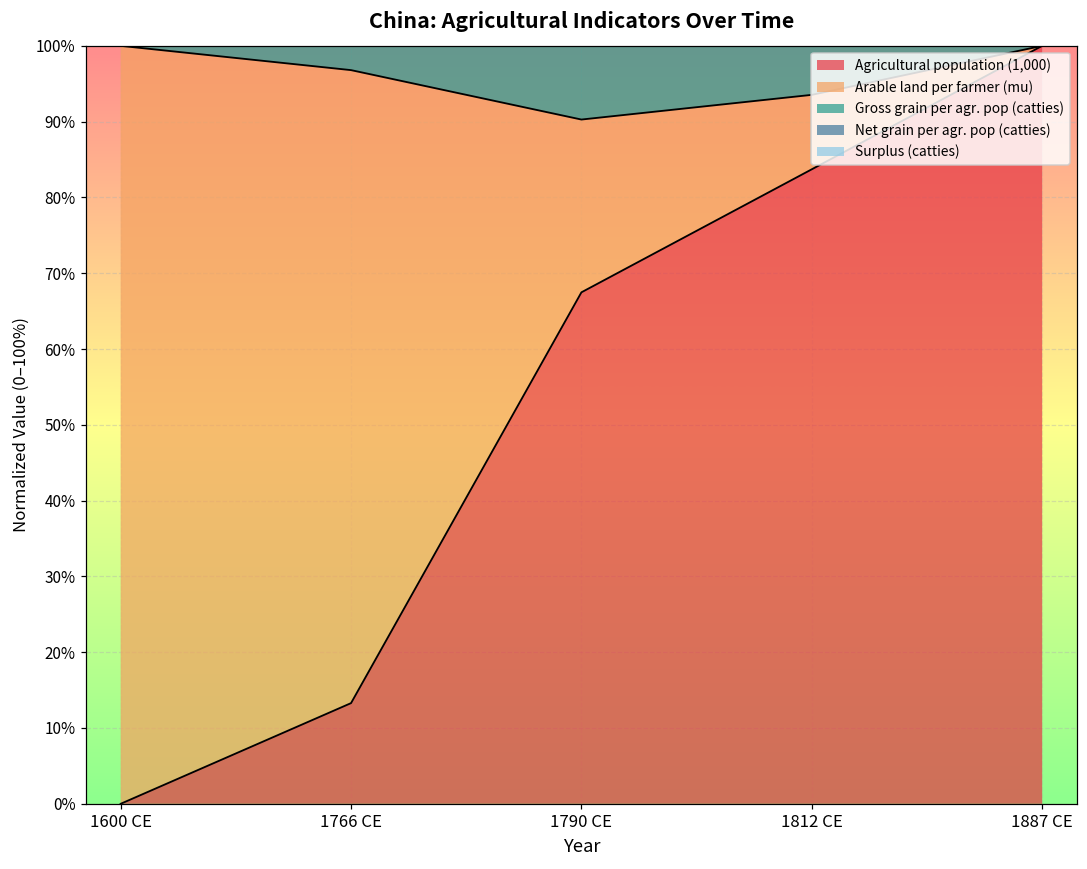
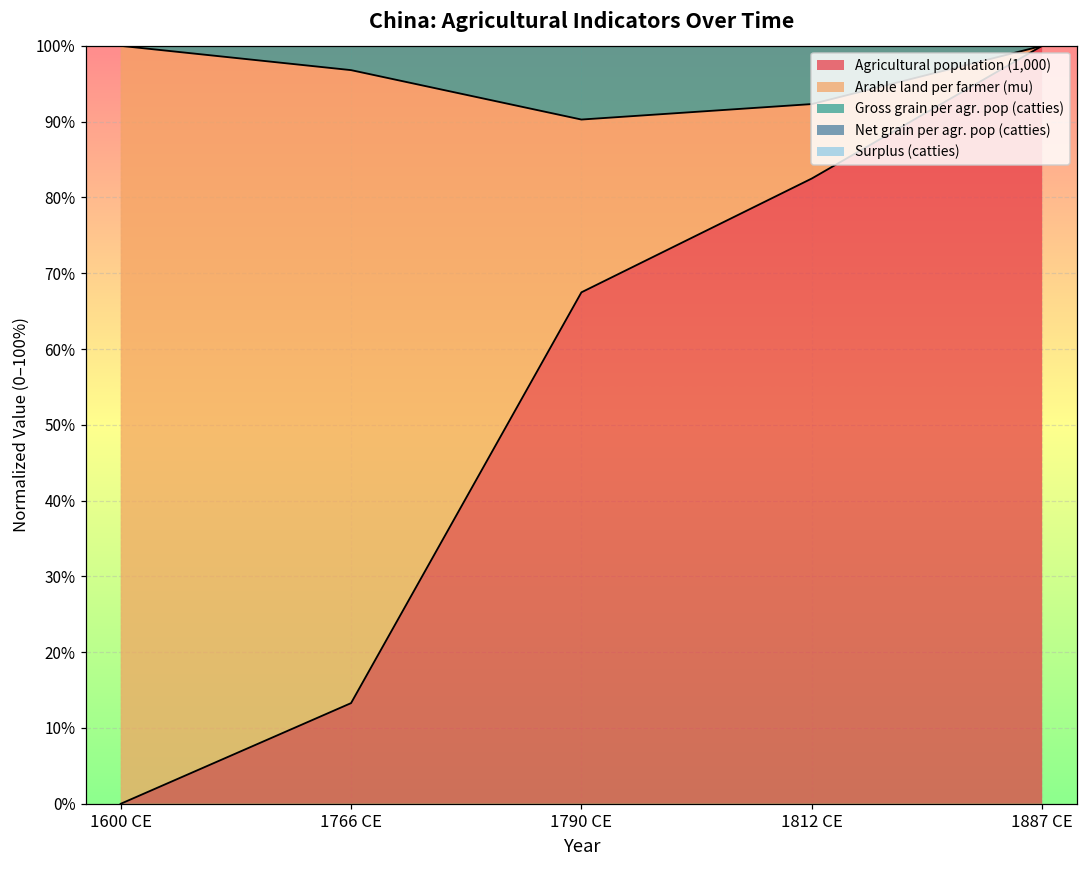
Agricultural population (1,000), 1812 CE: 84% -> 82%
